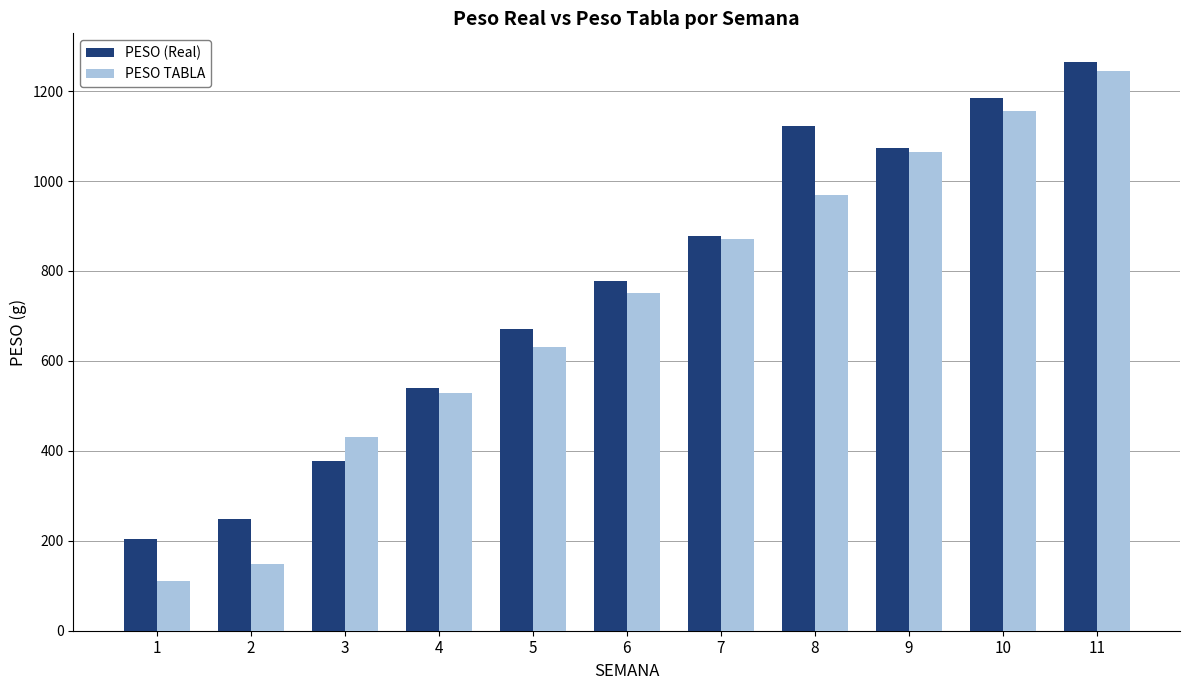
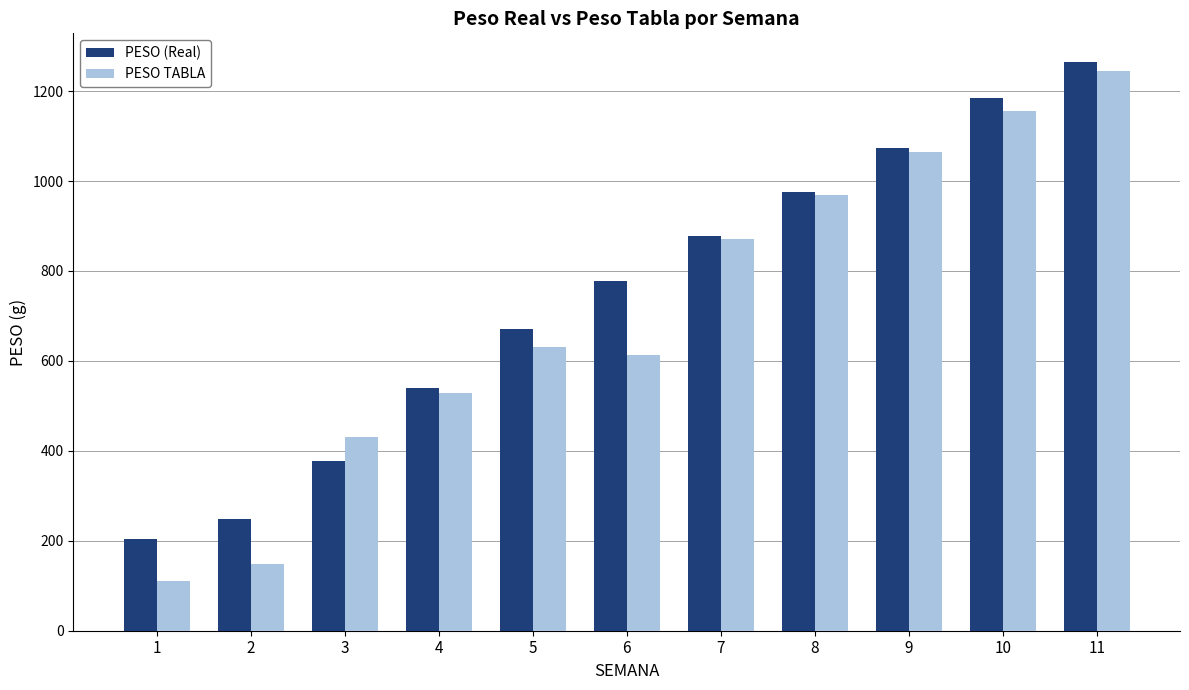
PESO TABLA, 6: 750 -> 610
PESO (Real), 8: 1120 -> 980
